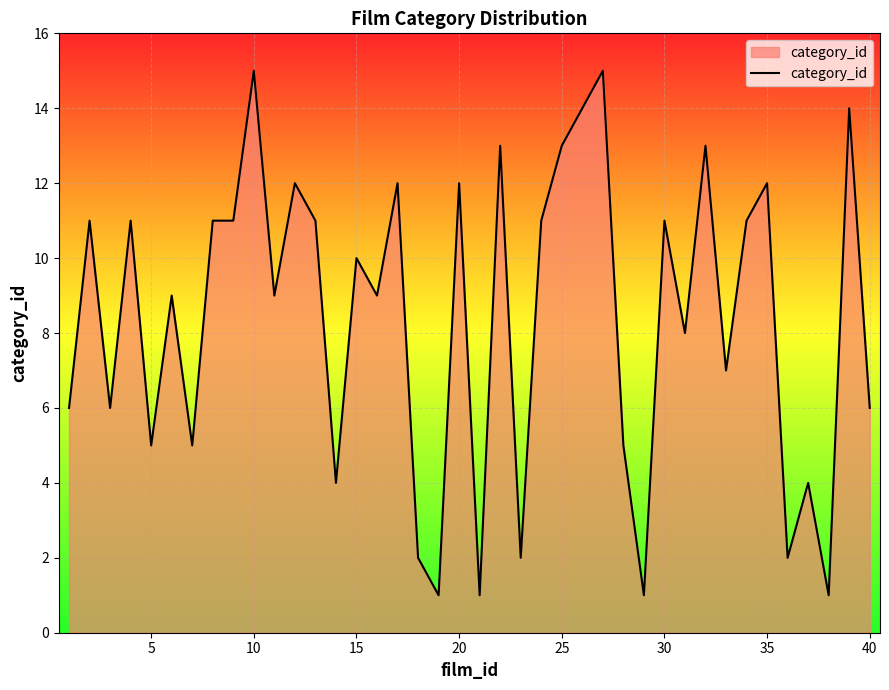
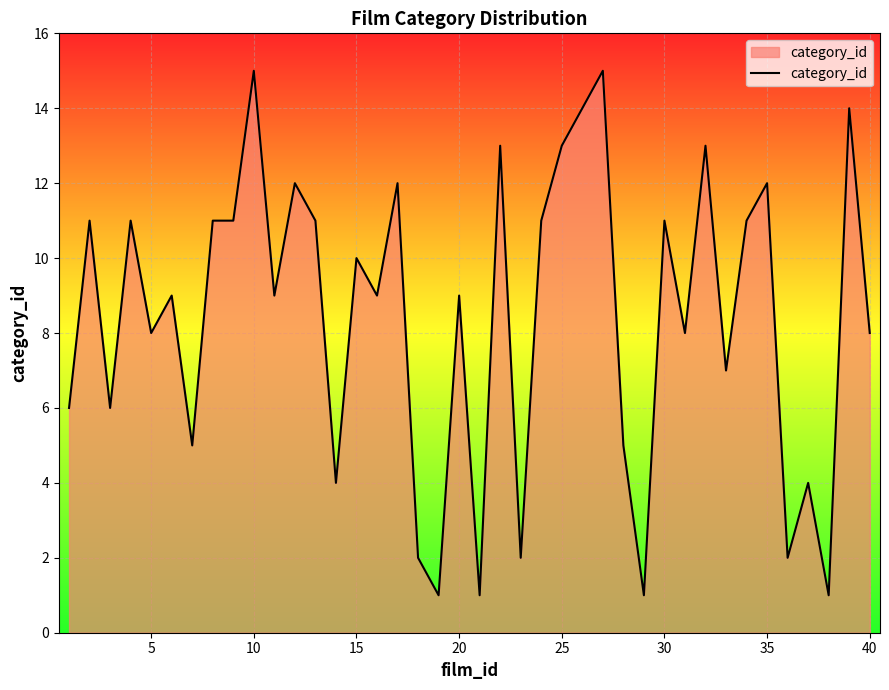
5: 5 -> 8
20: 12 -> 9
40: 6 -> 8
